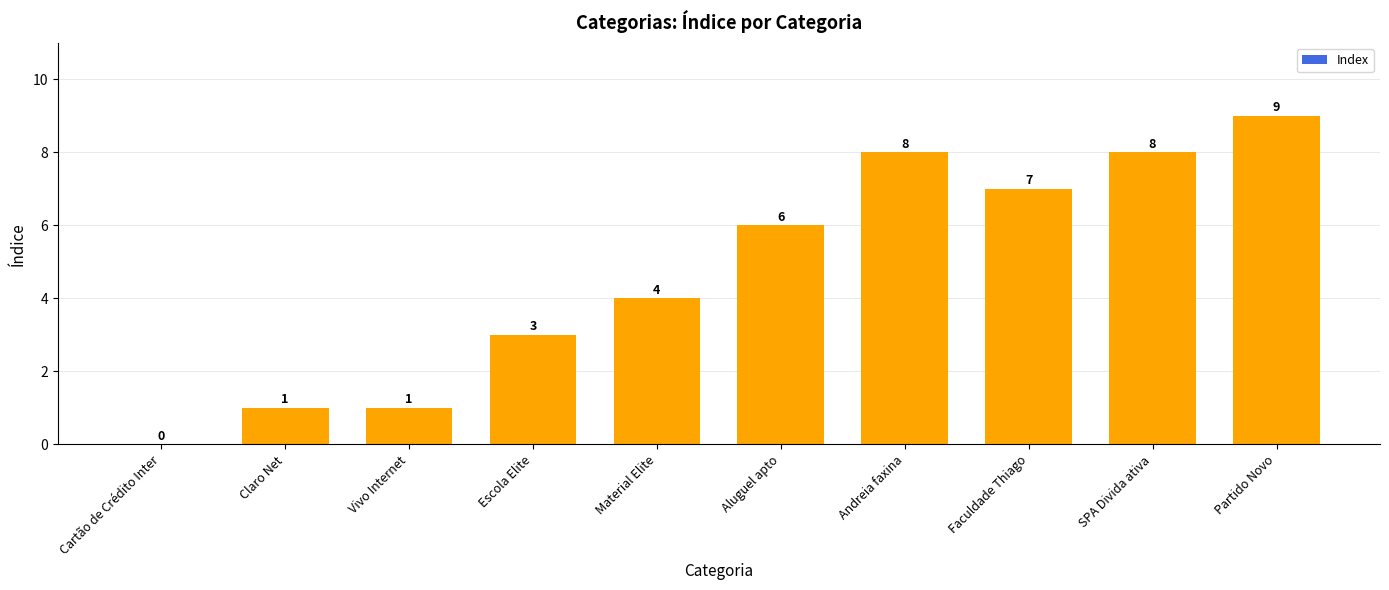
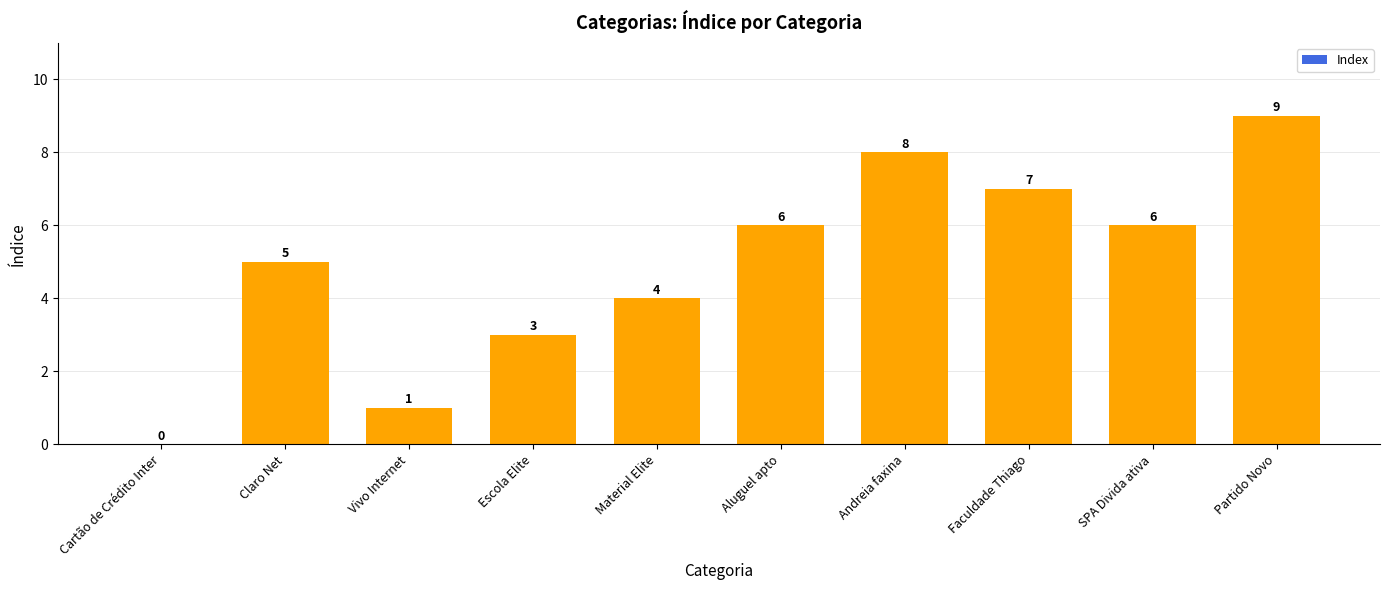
Claro Net: 1 -> 5
SPA Divida ativa: 8 -> 6
